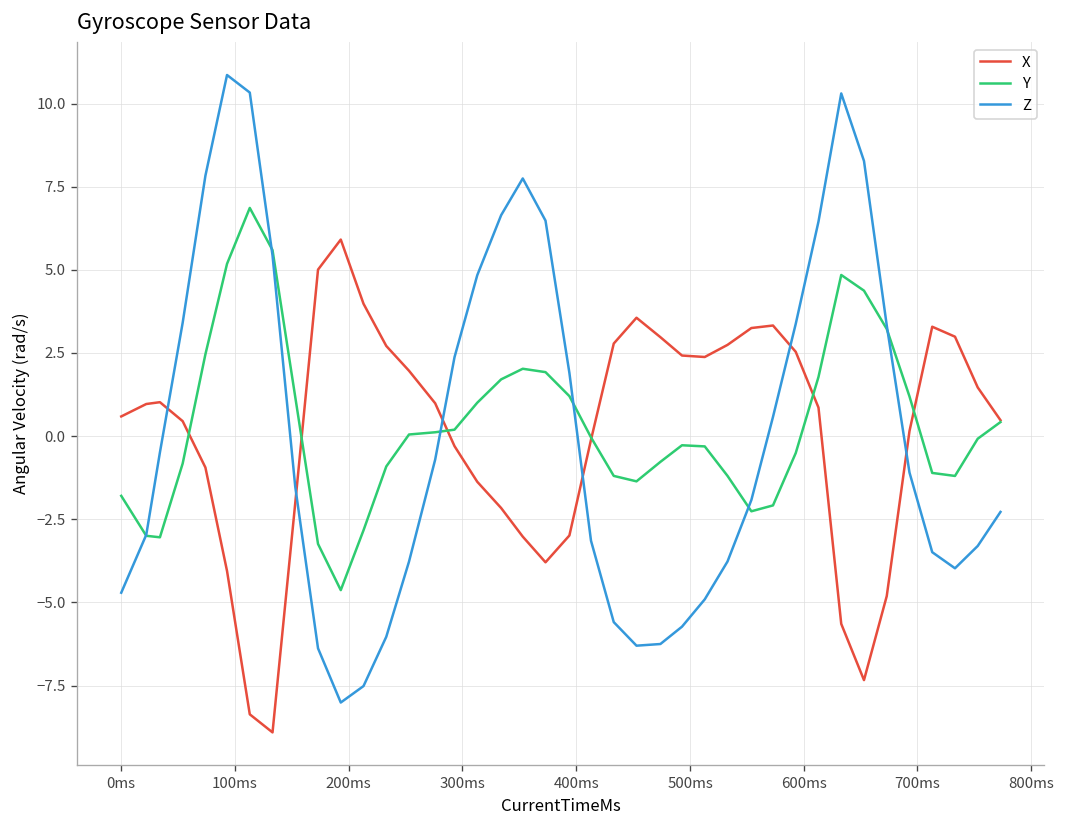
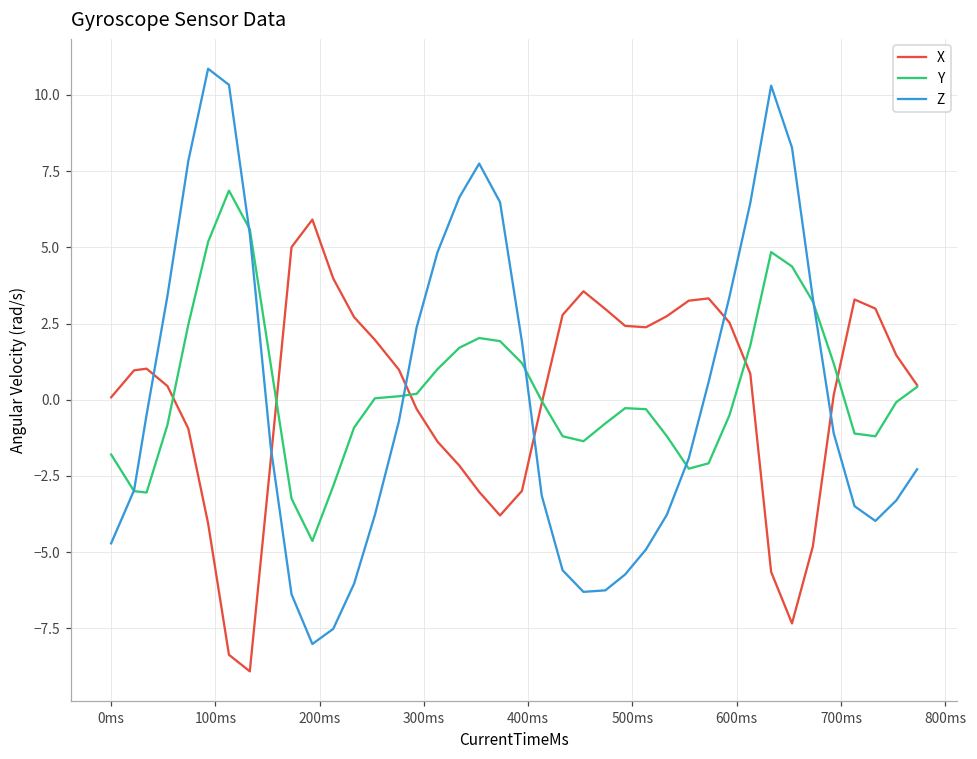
X, 0ms: 0.6 -> 0.1
